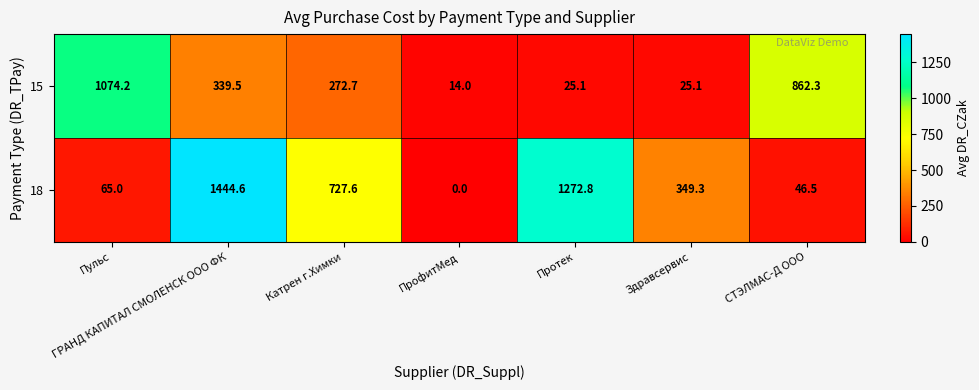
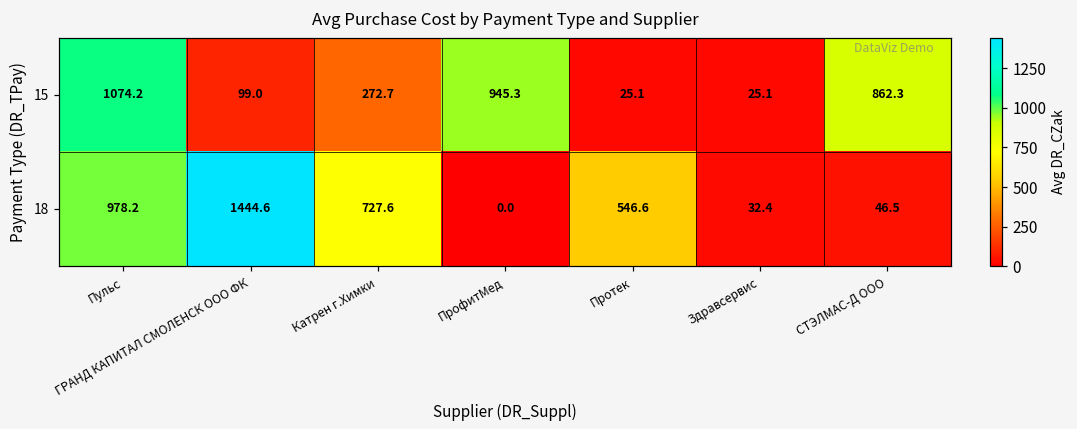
15, ГРАНД КАПИТАЛ СМОЛЕНСК ООО ФК: 339.5 -> 99.0
15, ПрофитМед: 14.0 -> 945.3
18, Пульс: 65.0 -> 978.2
18, Протек: 1272.8 -> 546.6
18, Здравсервис: 349.3 -> 32.4
